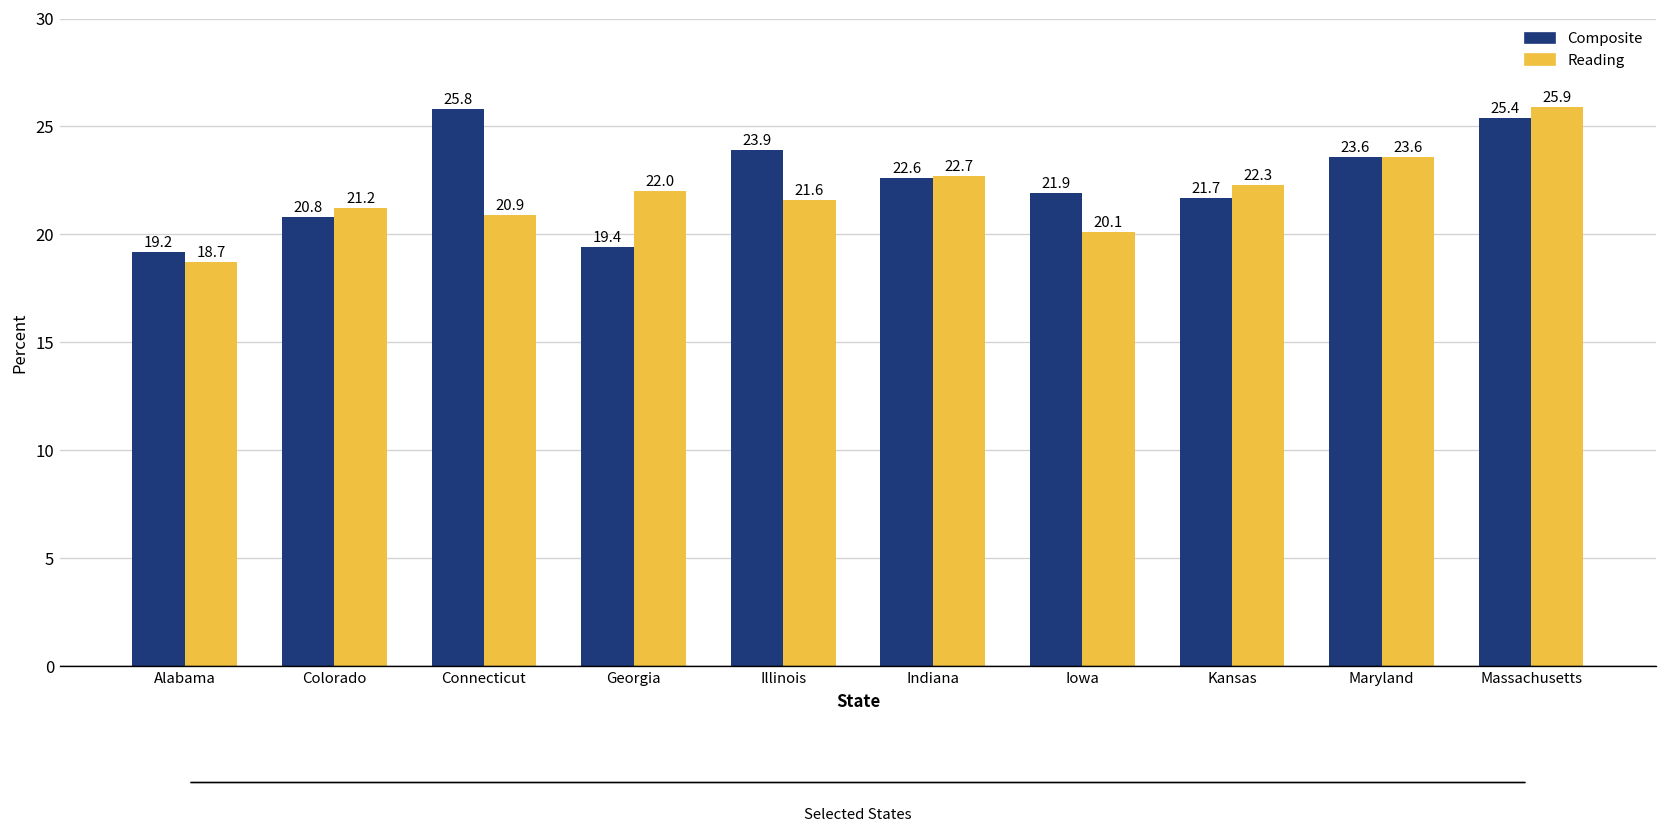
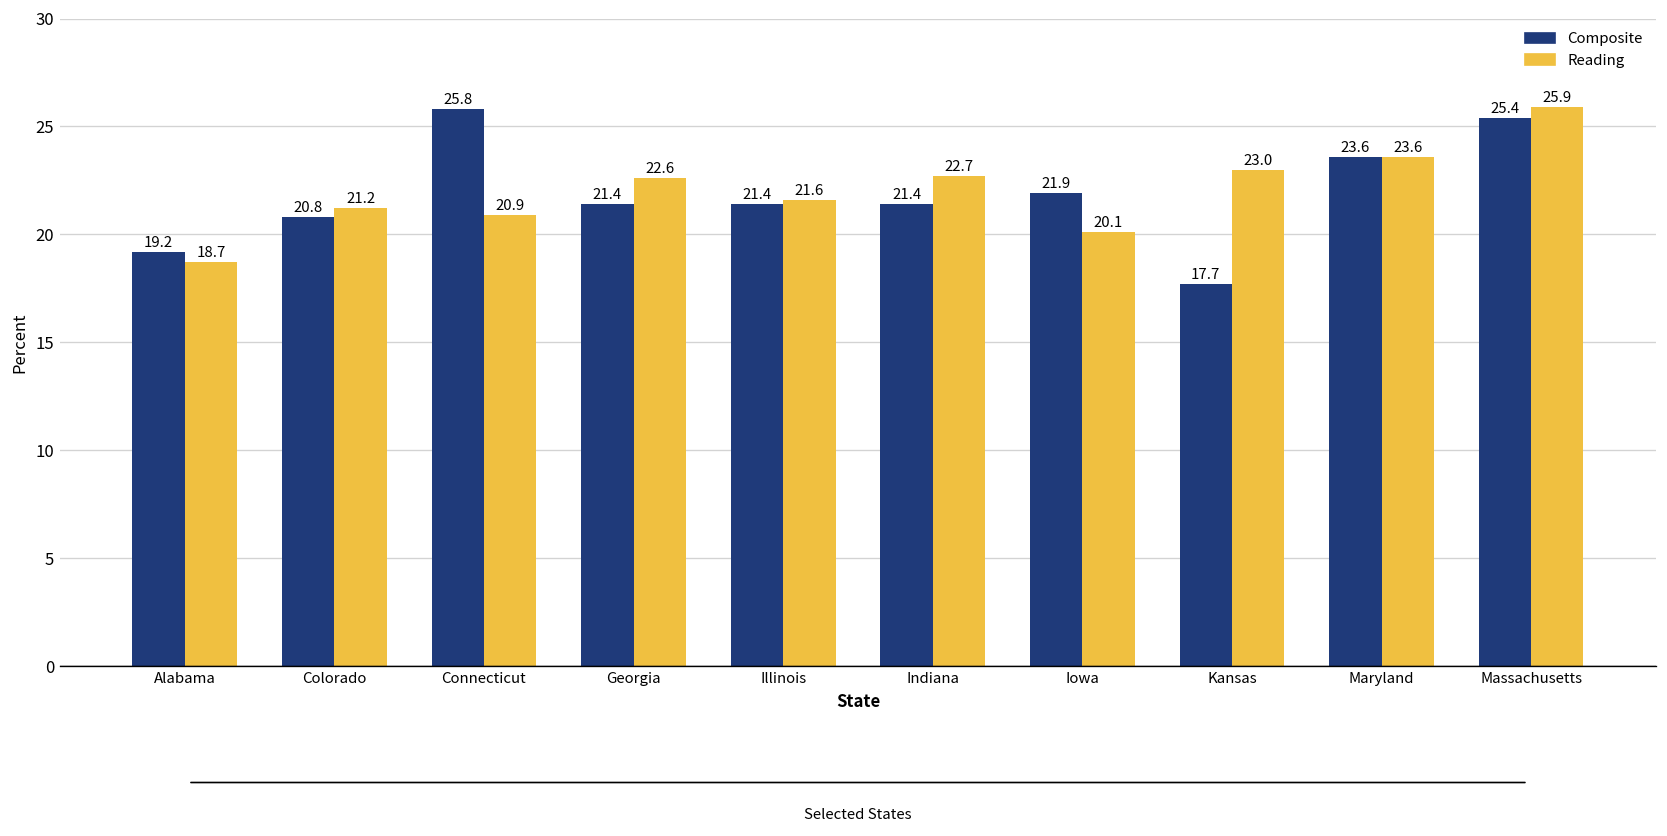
Composite, Georgia: 19.4 -> 21.4
Reading, Georgia: 22.0 -> 22.6
Composite, Illinois: 23.9 -> 21.4
Composite, Indiana: 22.6 -> 21.4
Composite, Kansas: 21.7 -> 17.7
Reading, Kansas: 22.3 -> 23.0
